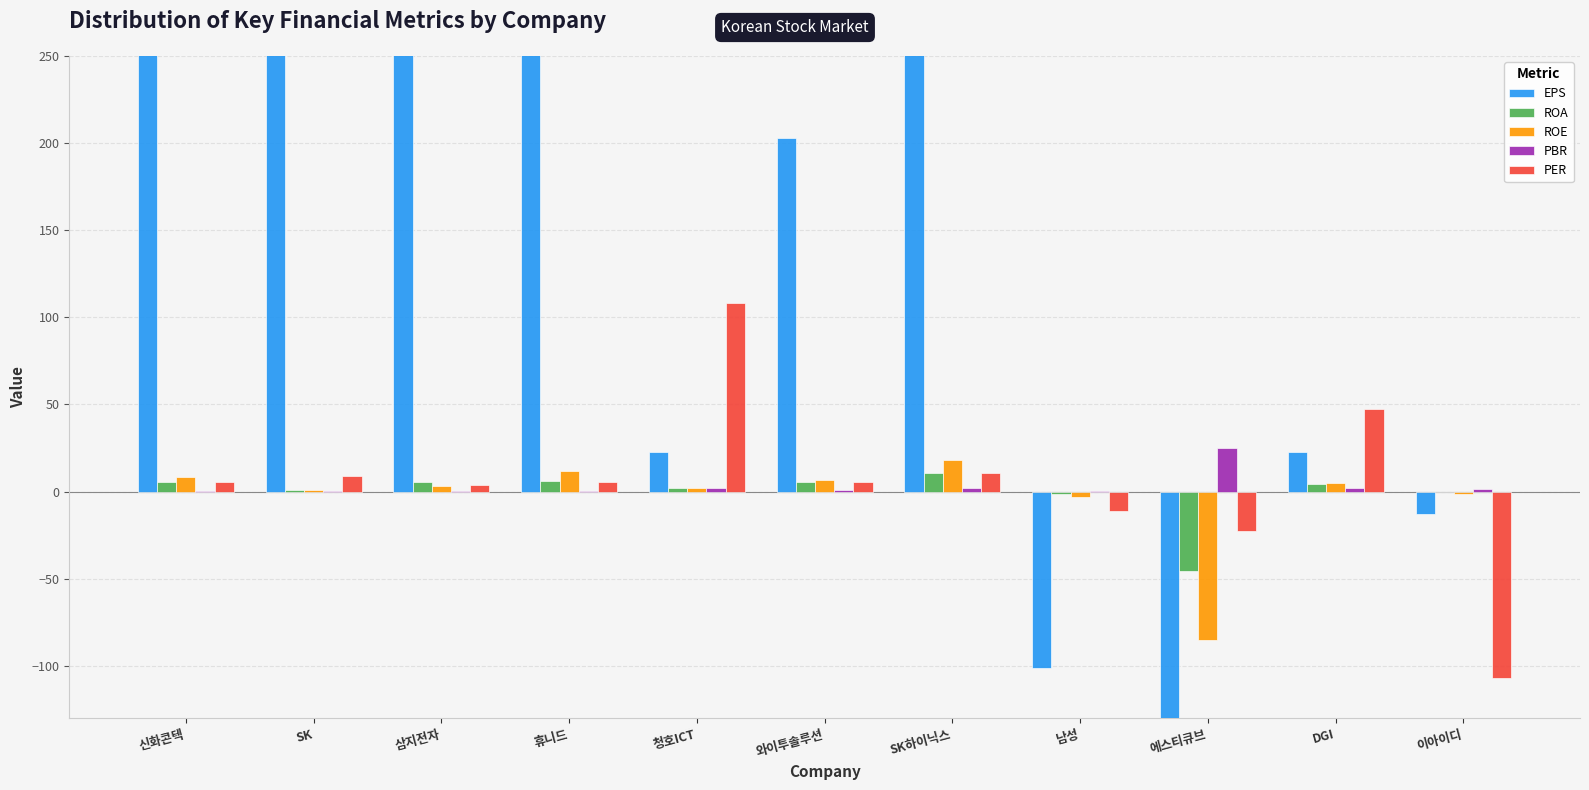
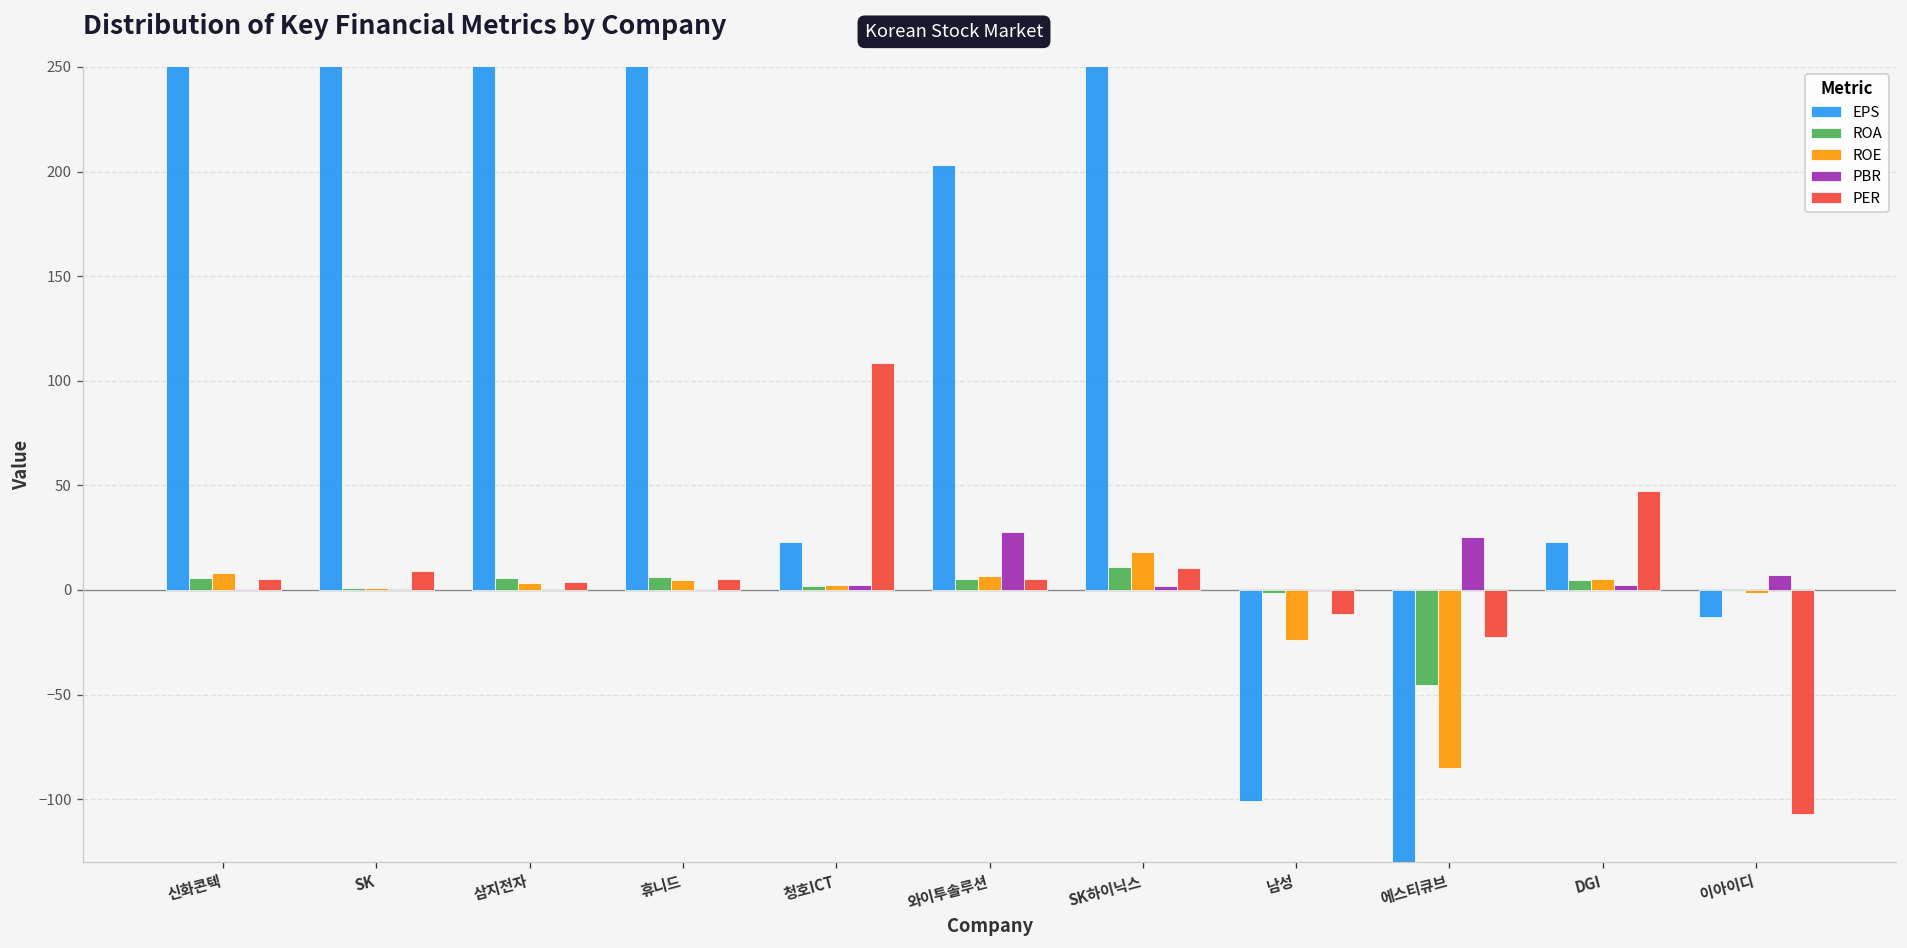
ROE, 휴니드: 12 -> 5
PBR, 와이투솔루션: 1 -> 28
ROE, 남성: -3 -> -24
PBR, 이아이디: 1 -> 7
